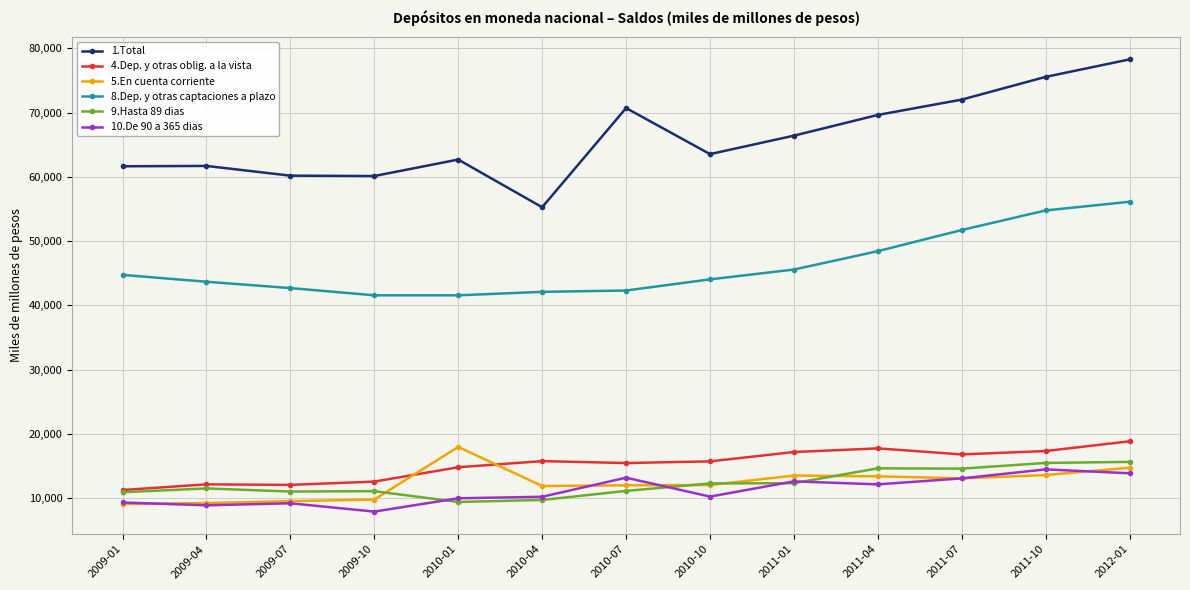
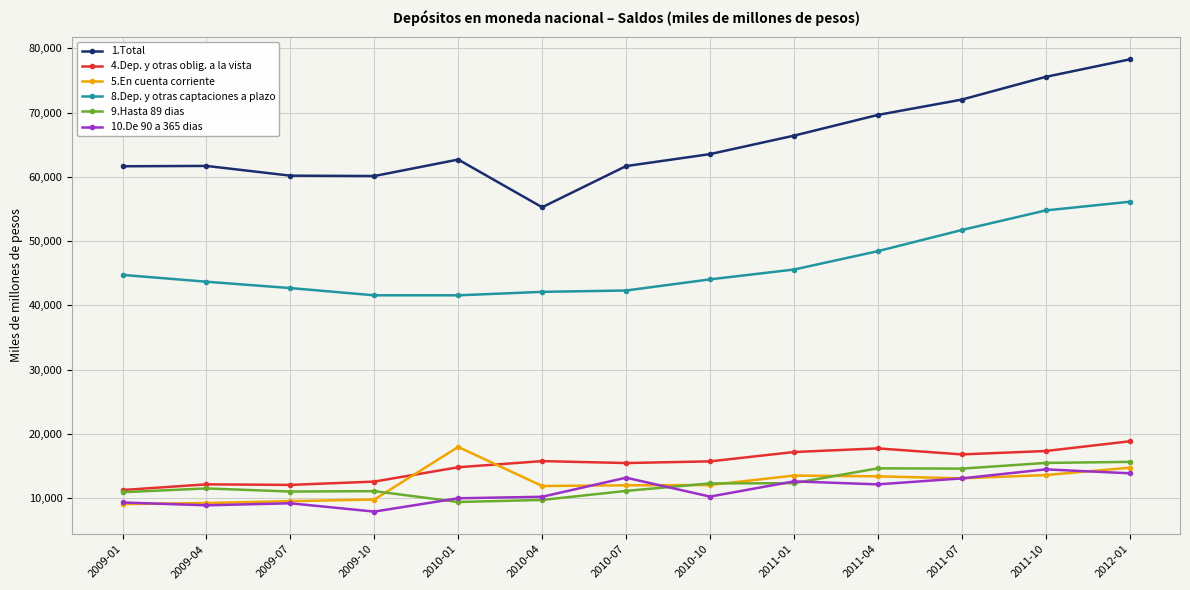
1.Total, 2010-07: 71,000 -> 62,000
